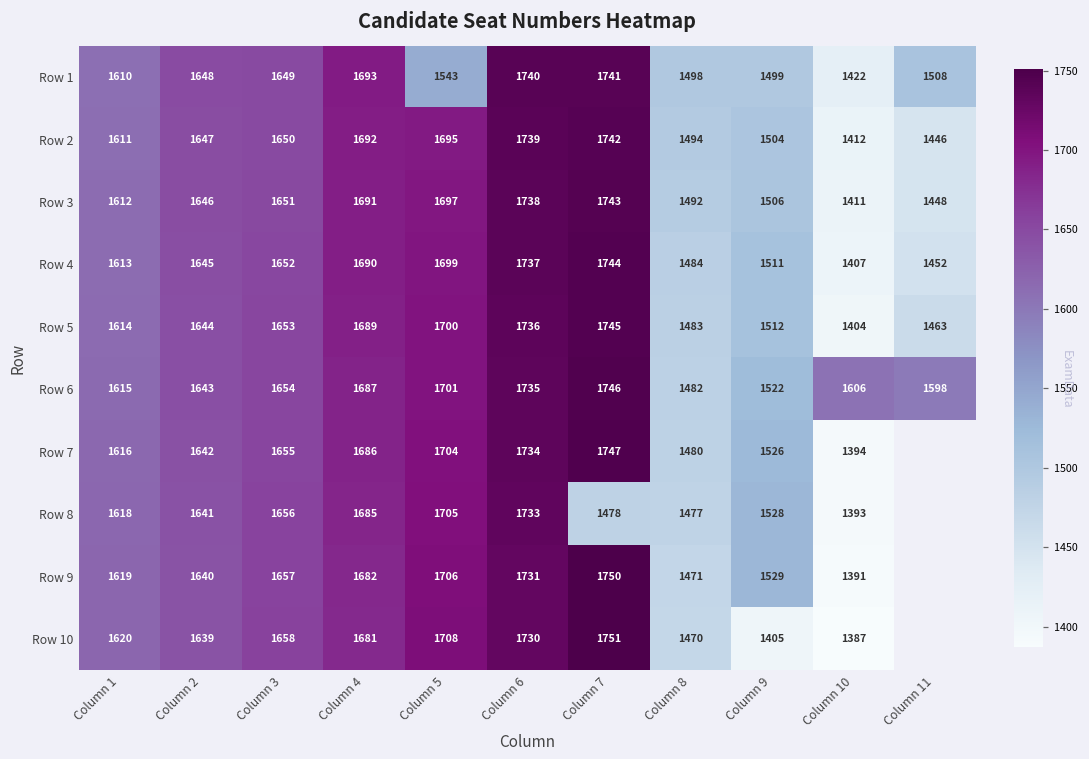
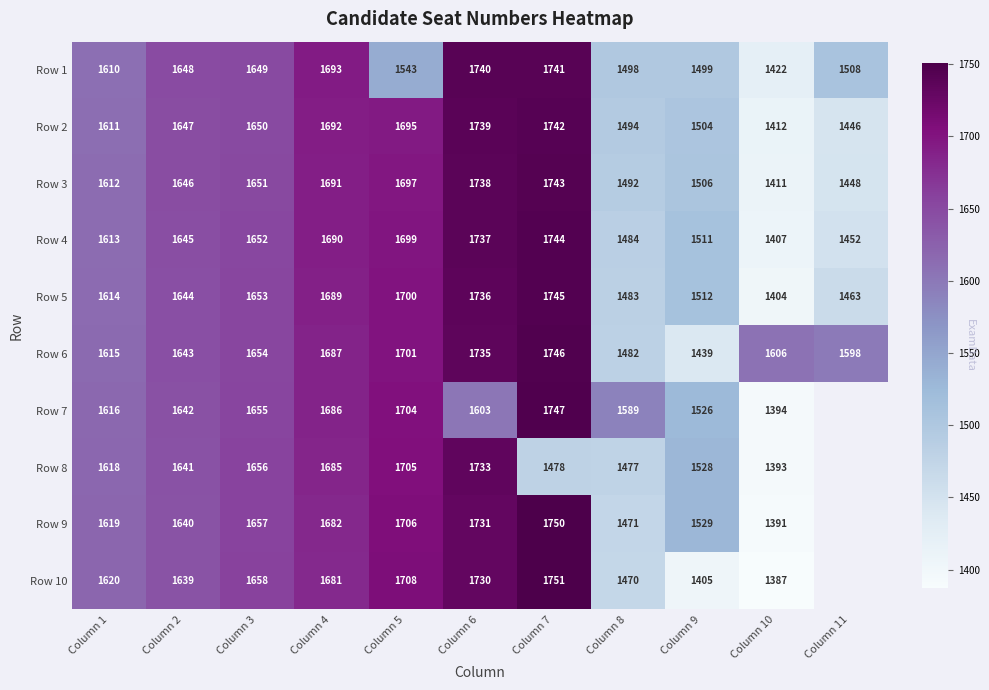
Row 6, Column 9: 1522 -> 1439
Row 7, Column 6: 1734 -> 1603
Row 7, Column 8: 1480 -> 1589
